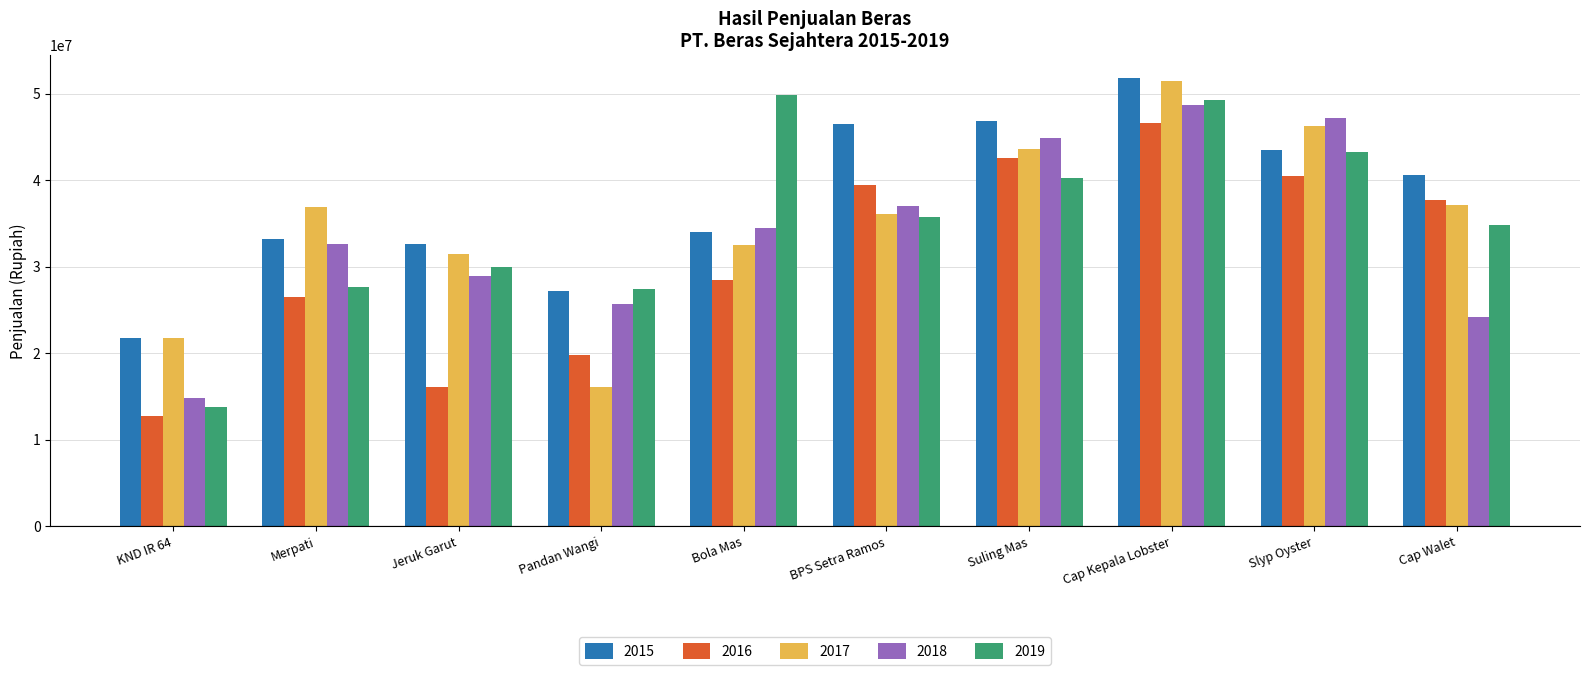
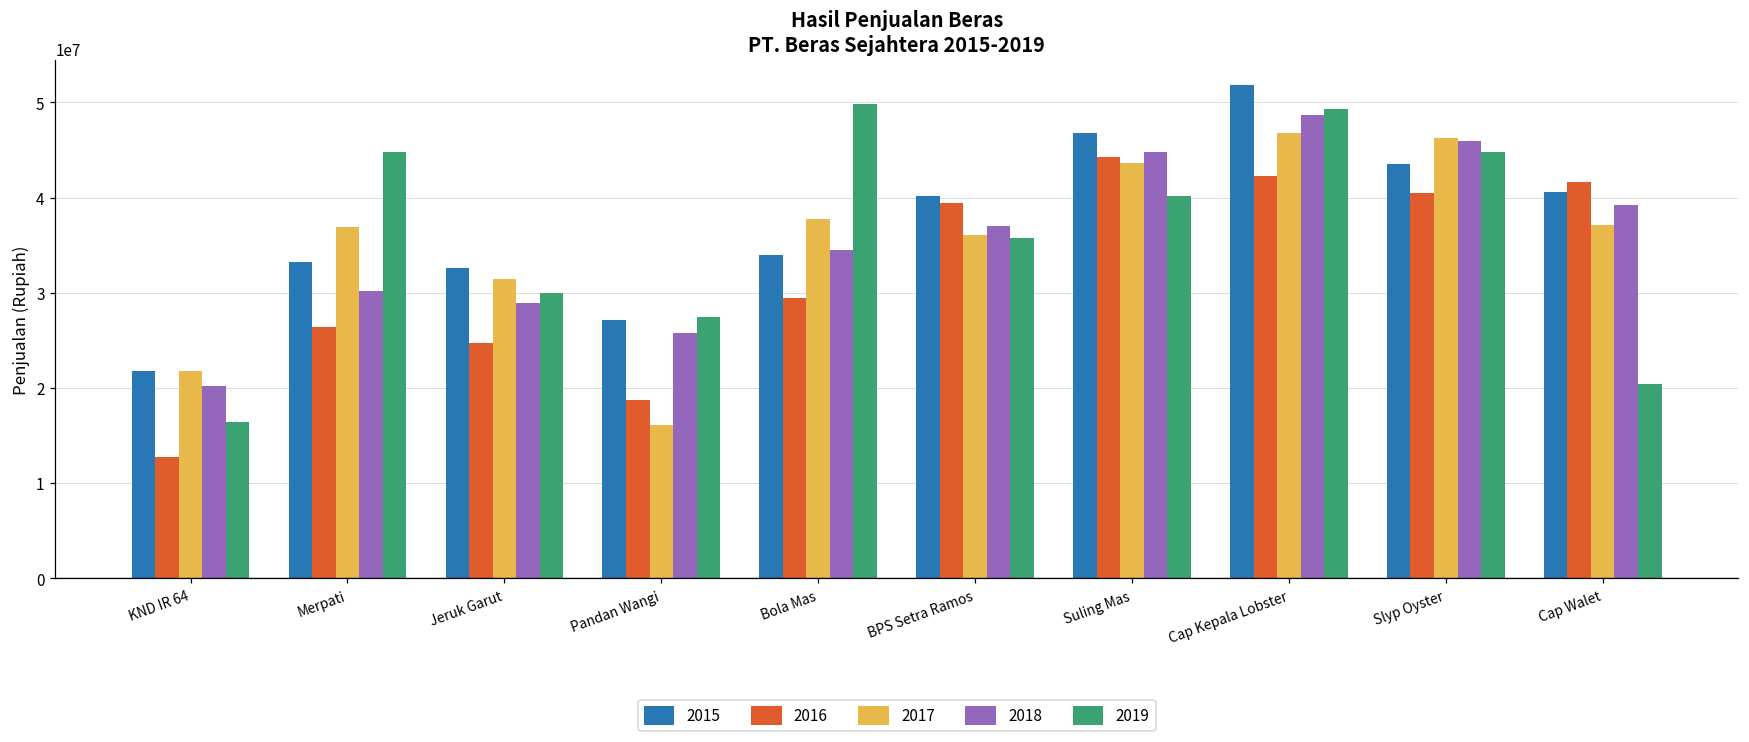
2018, KND IR 64: 15000000 -> 20000000
2019, KND IR 64: 14000000 -> 16000000
2018, Merpati: 33000000 -> 30000000
2019, Merpati: 28000000 -> 45000000
2016, Jeruk Garut: 16000000 -> 25000000
2016, Pandan Wangi: 20000000 -> 19000000
2016, Bola Mas: 28000000 -> 29000000
2017, Bola Mas: 33000000 -> 38000000
2015, BPS Setra Ramos: 46000000 -> 40000000
2016, Suling Mas: 43000000 -> 44000000
2016, Cap Kepala Lobster: 47000000 -> 42000000
2017, Cap Kepala Lobster: 51000000 -> 47000000
2018, Slyp Oyster: 47000000 -> 46000000
2019, Slyp Oyster: 43000000 -> 45000000
2016, Cap Walet: 38000000 -> 42000000
2018, Cap Walet: 24000000 -> 39000000
2019, Cap Walet: 35000000 -> 20000000
